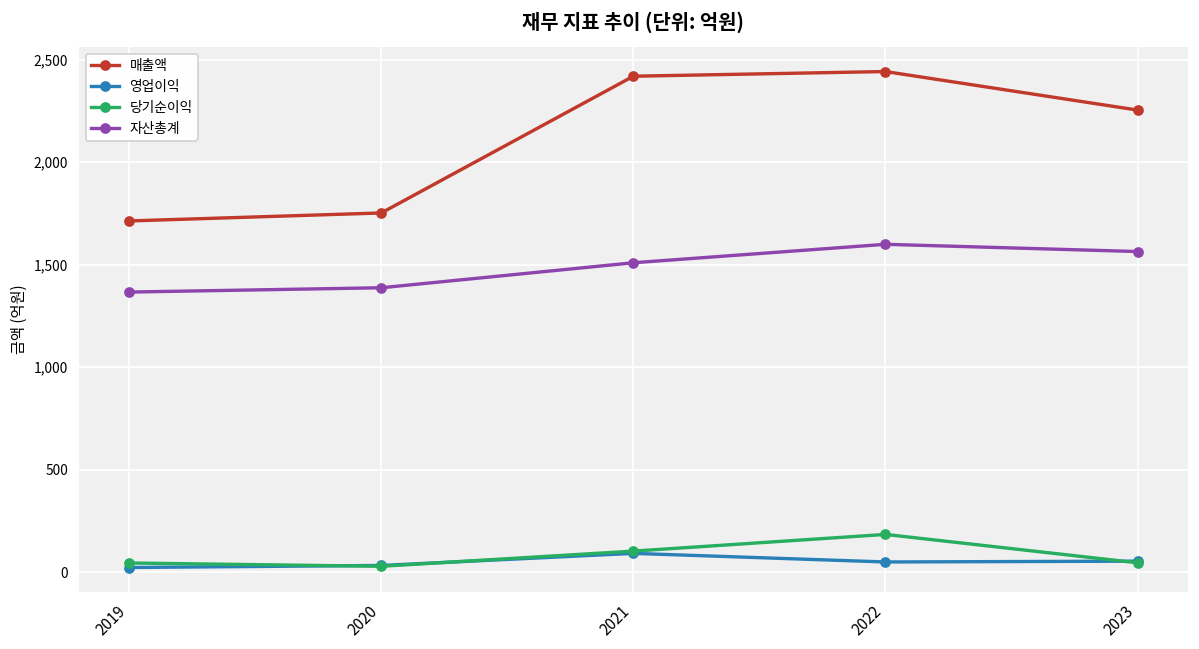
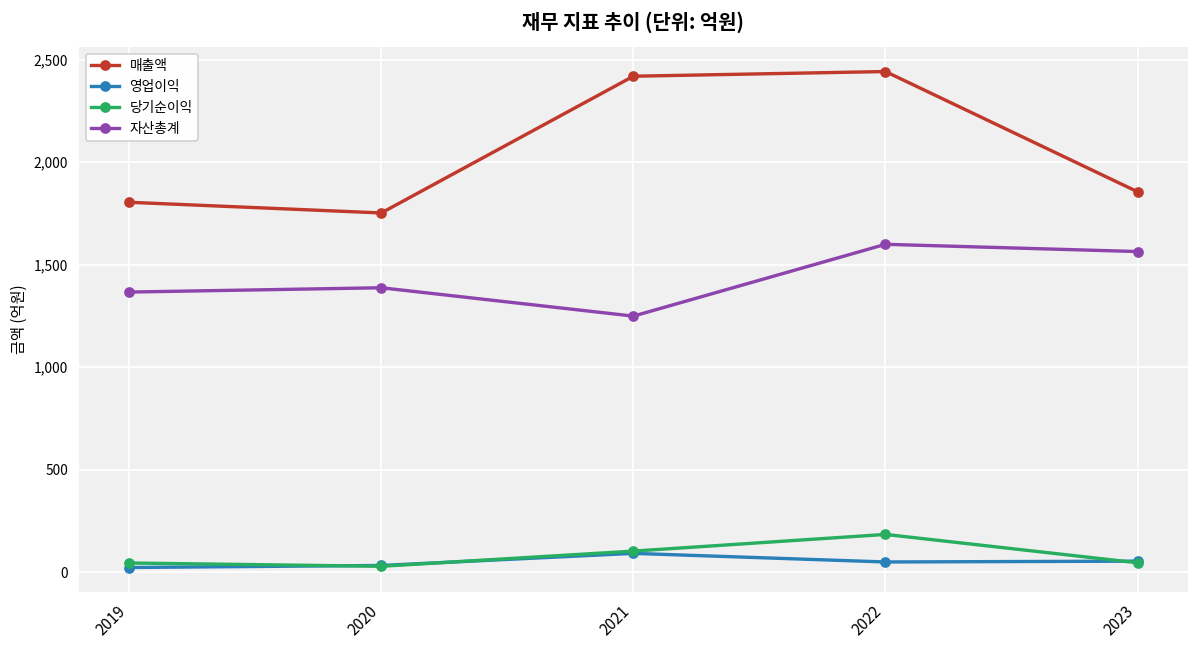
매출액, 2019: 1,710 -> 1,800
자산총계, 2021: 1,510 -> 1,250
매출액, 2023: 2,250 -> 1,860
